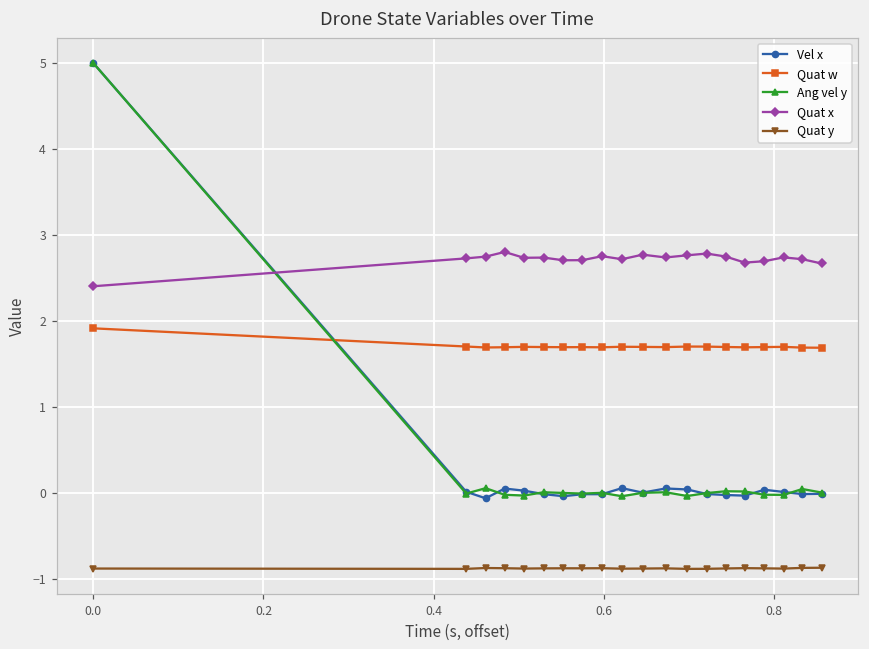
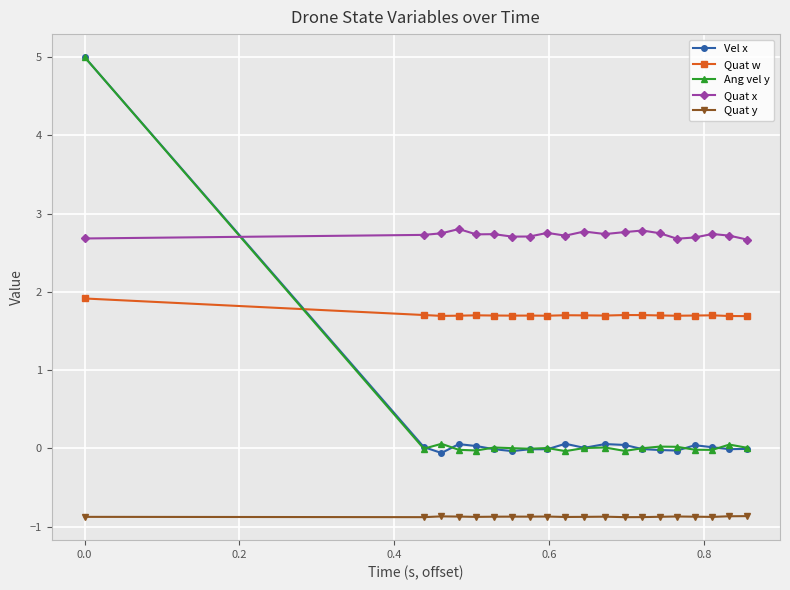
Quat x, 0.0: 2.4 -> 2.7
